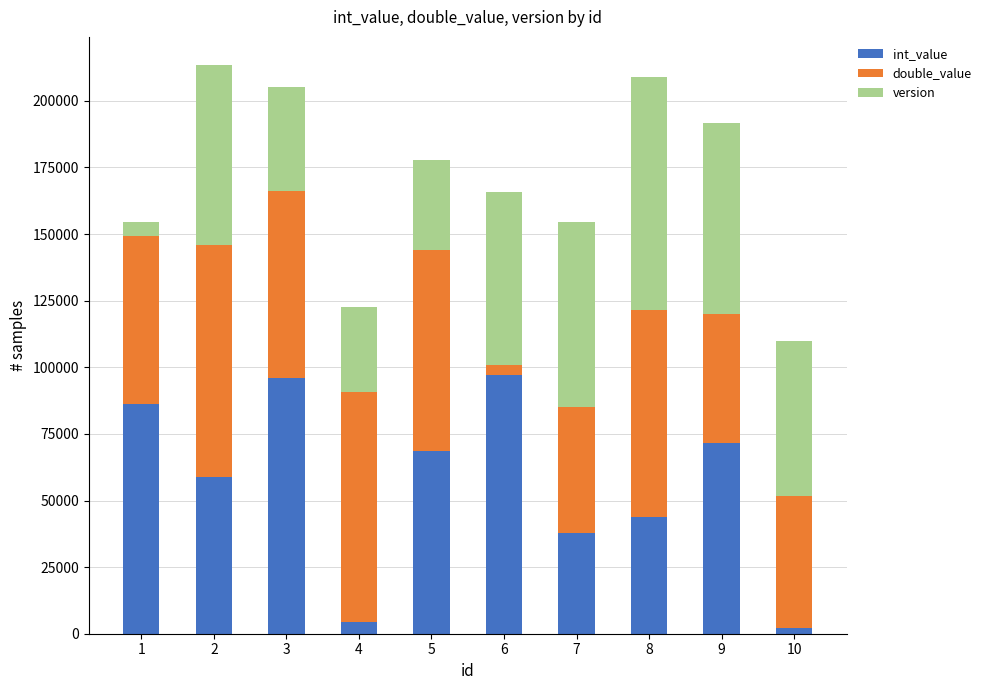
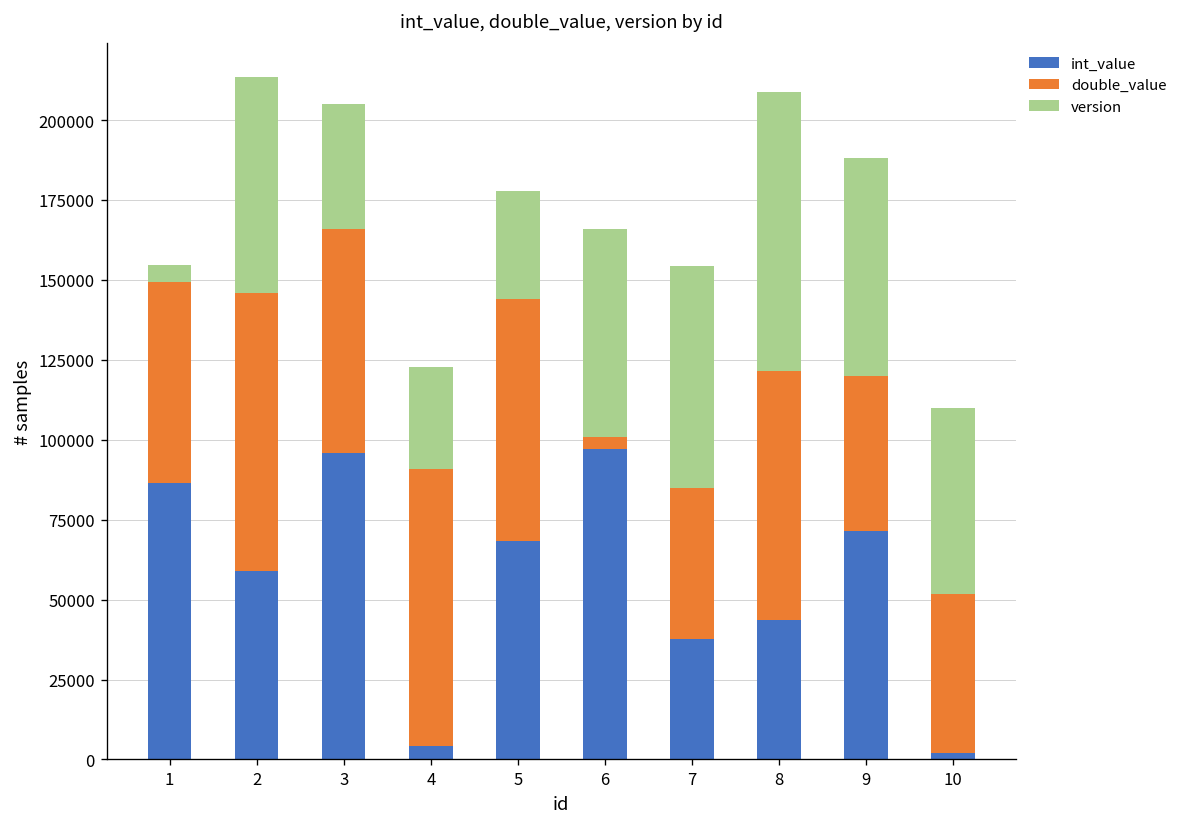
version, 9: 72000 -> 68000
